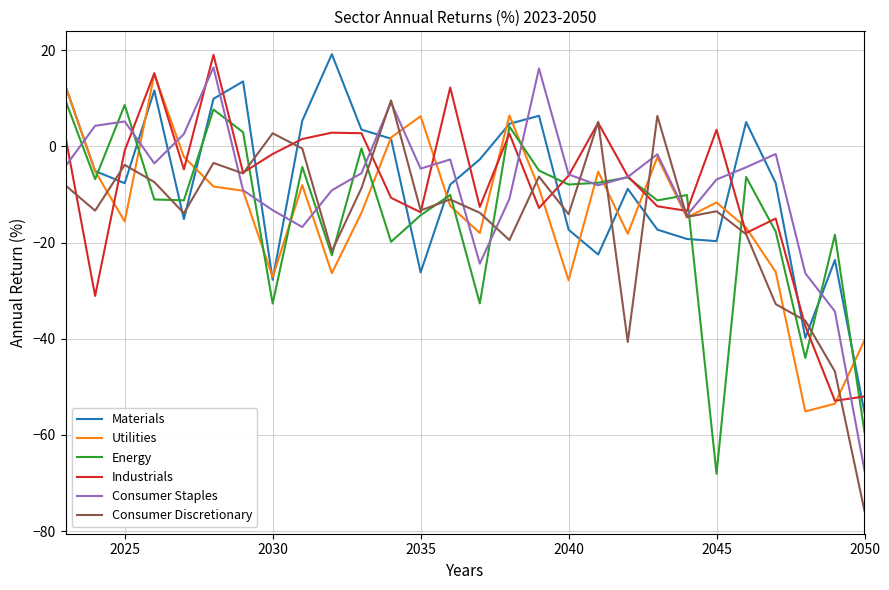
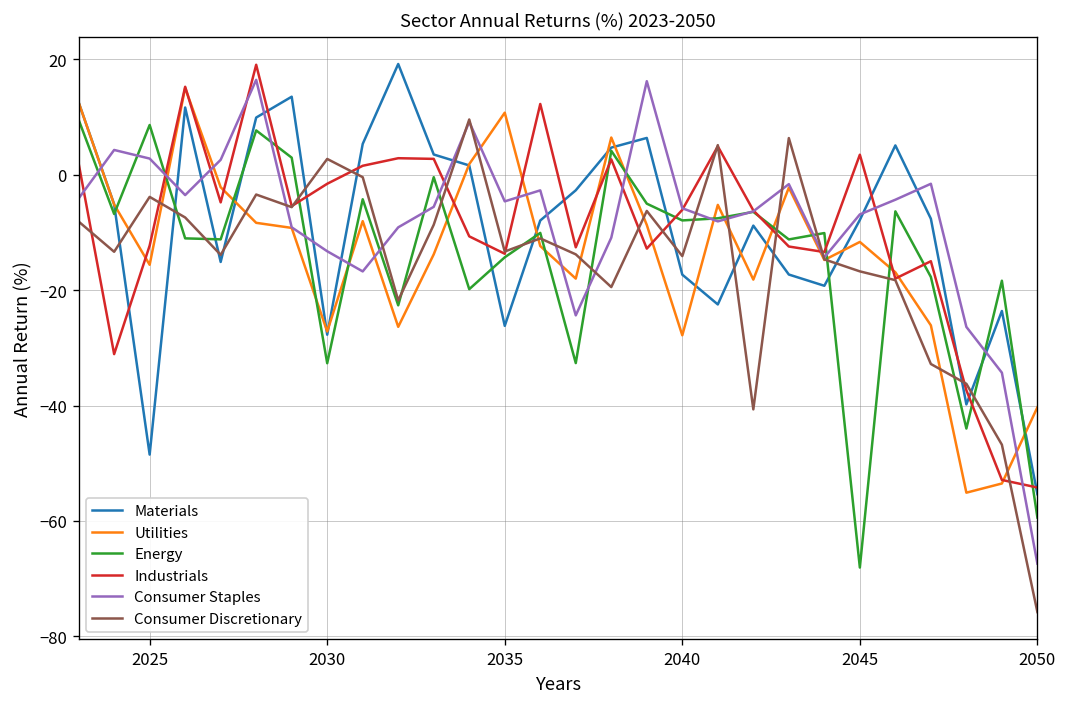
Materials, 2025: -8 -> -48
Industrials, 2025: -1 -> -12
Consumer Staples, 2025: 5 -> 3
Utilities, 2035: 6 -> 11
Materials, 2045: -20 -> -8
Consumer Discretionary, 2045: -13 -> -17
Industrials, 2050: -52 -> -54
